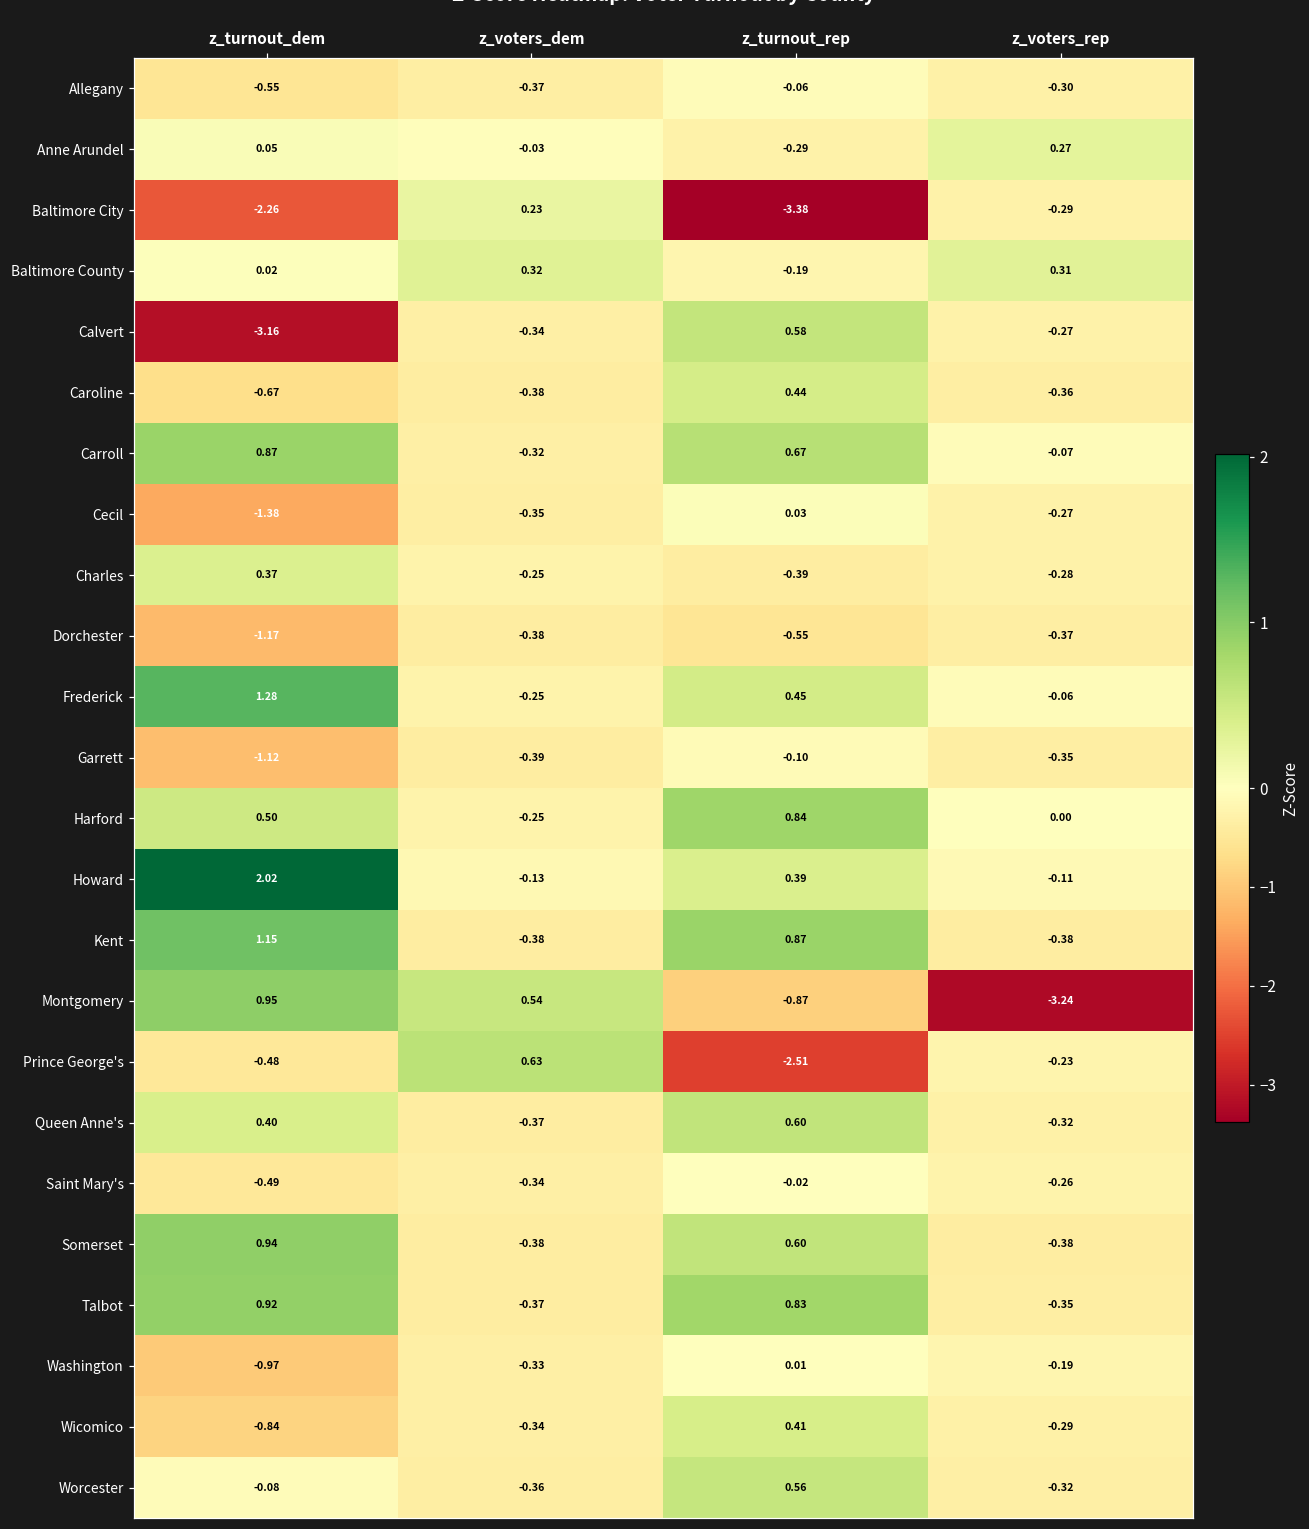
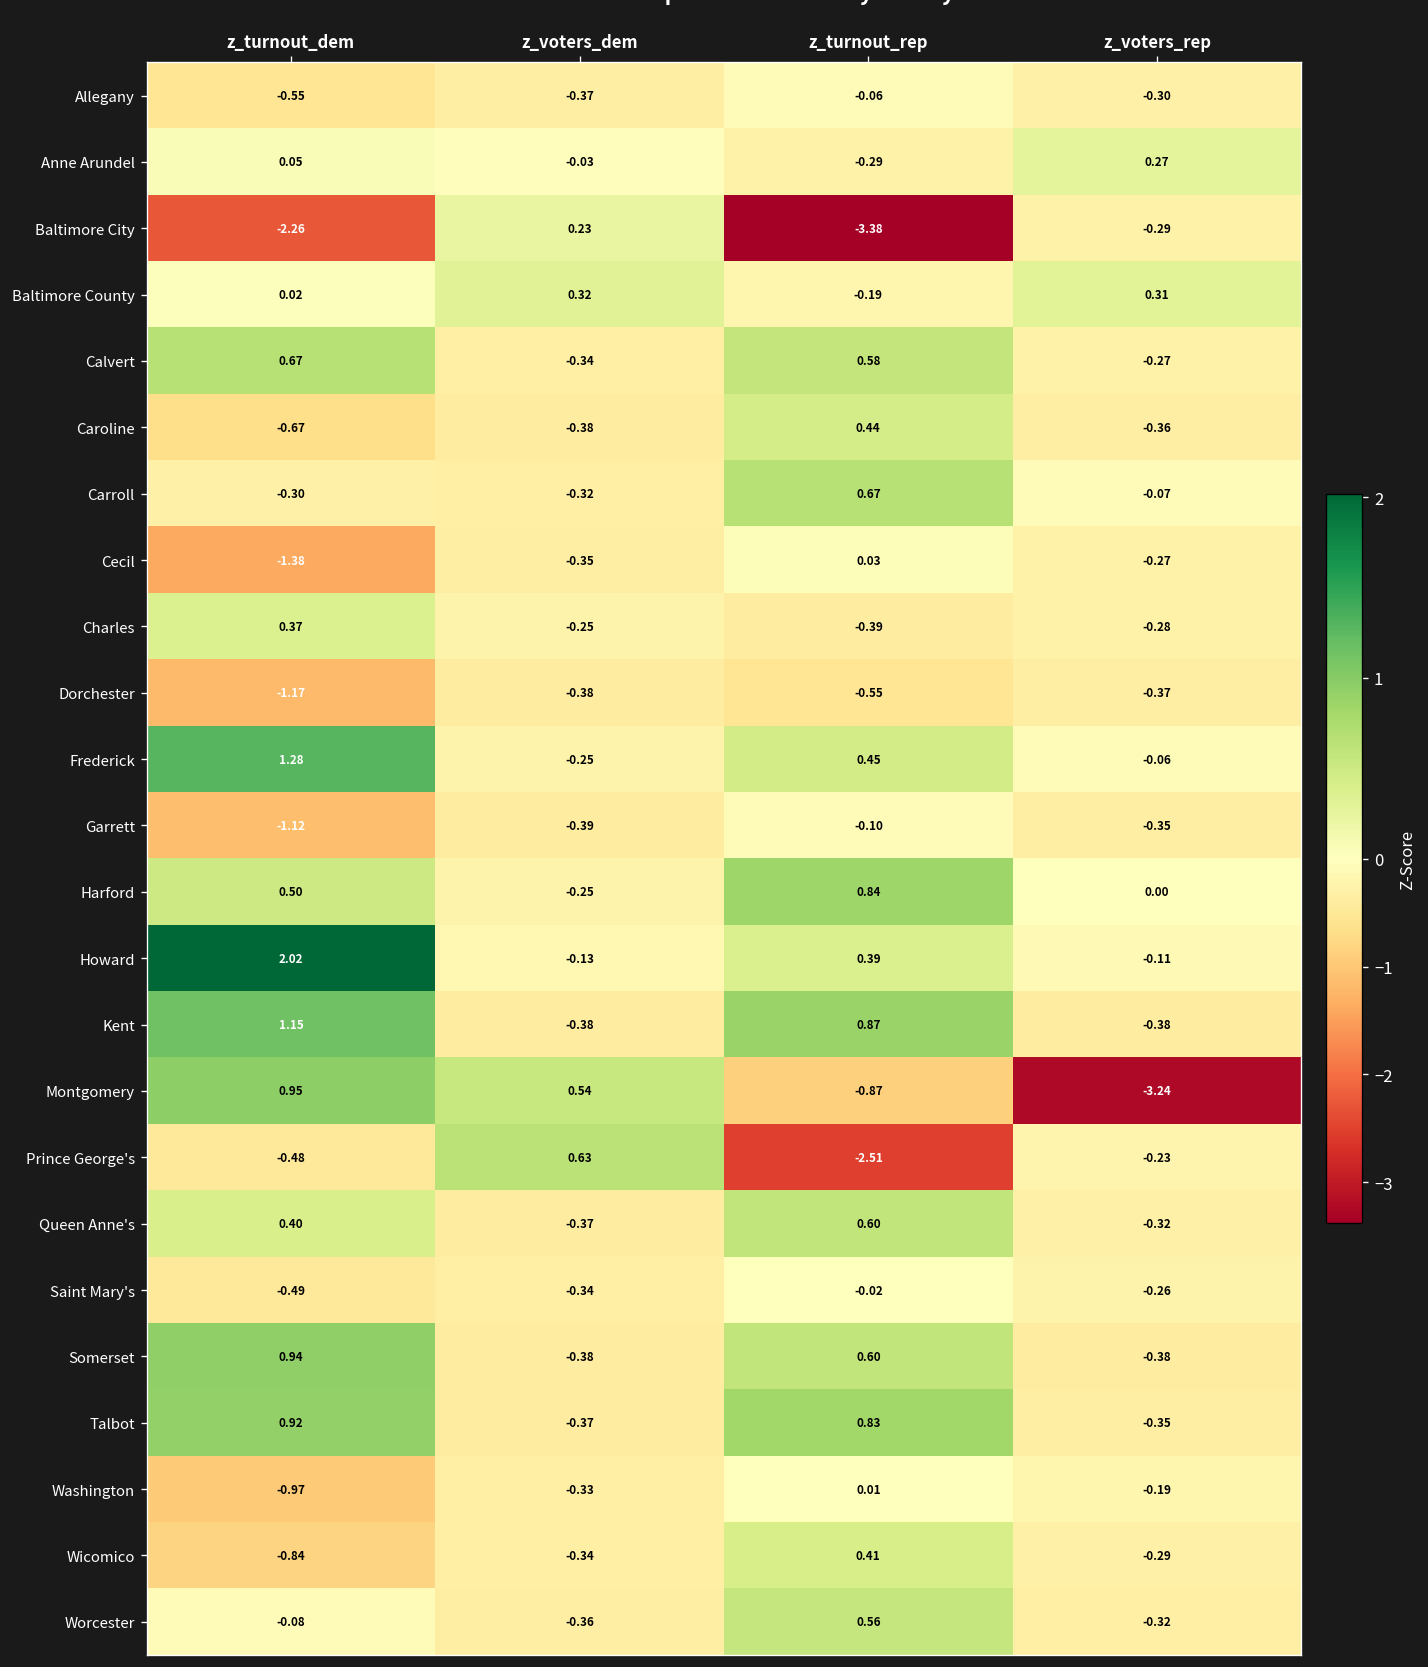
Calvert, z_turnout_dem: -3.16 -> 0.67
Carroll, z_turnout_dem: 0.87 -> -0.30
